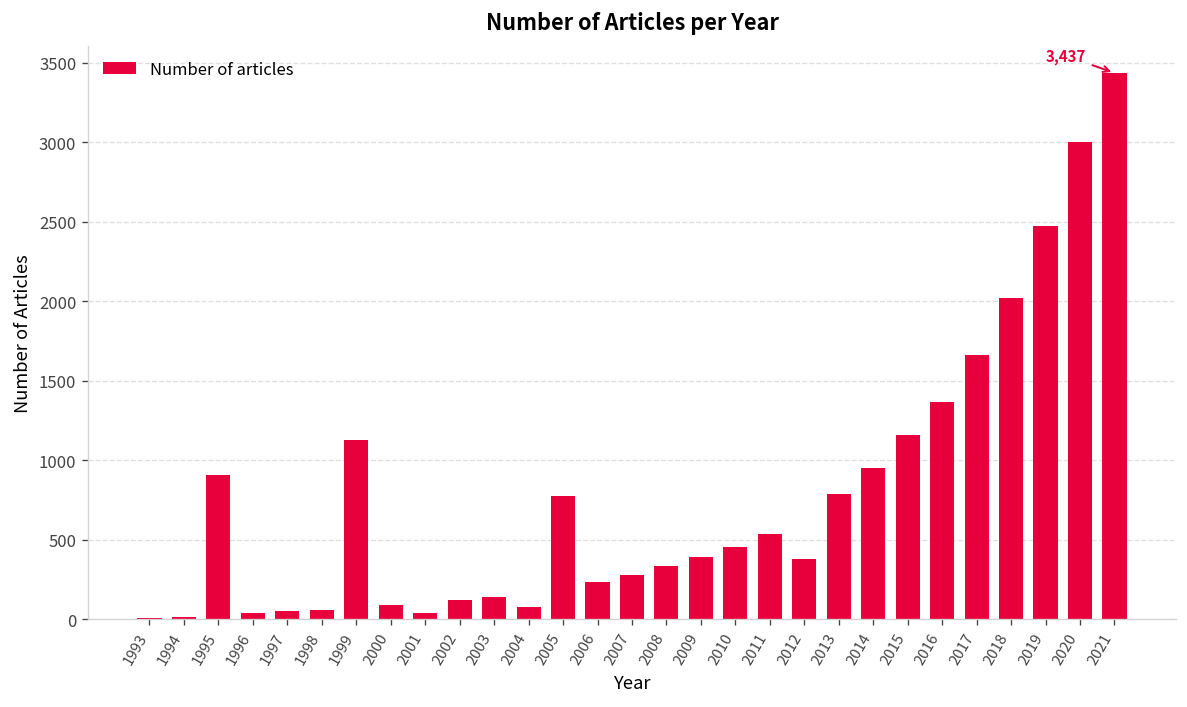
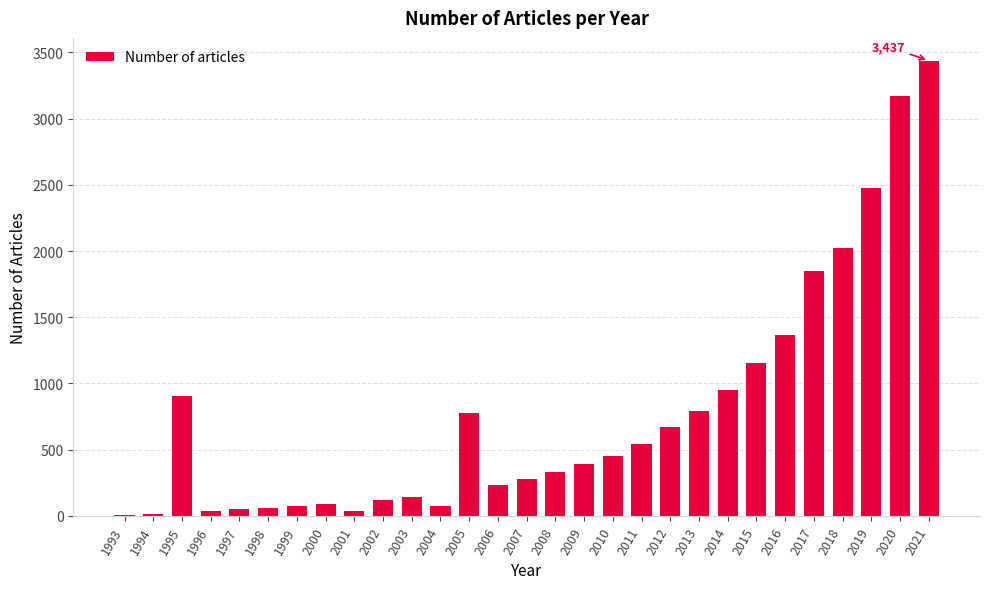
1999: 1130 -> 80
2012: 380 -> 670
2017: 1660 -> 1850
2020: 3000 -> 3170
